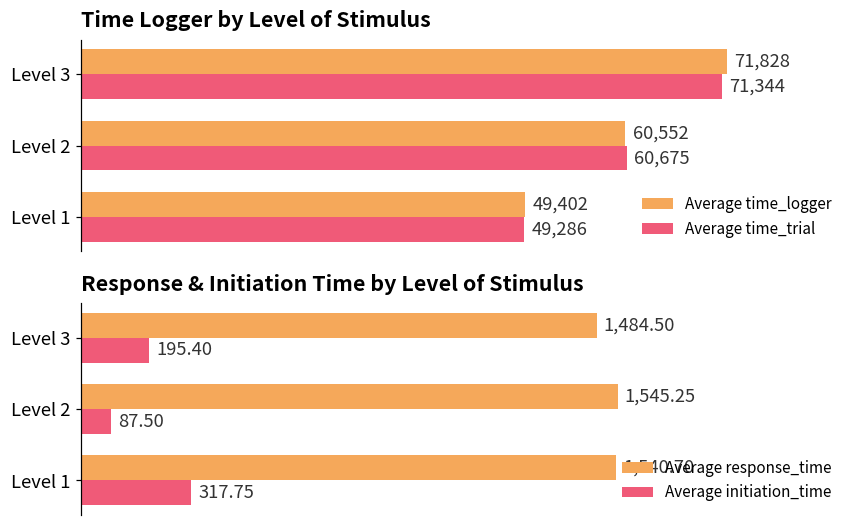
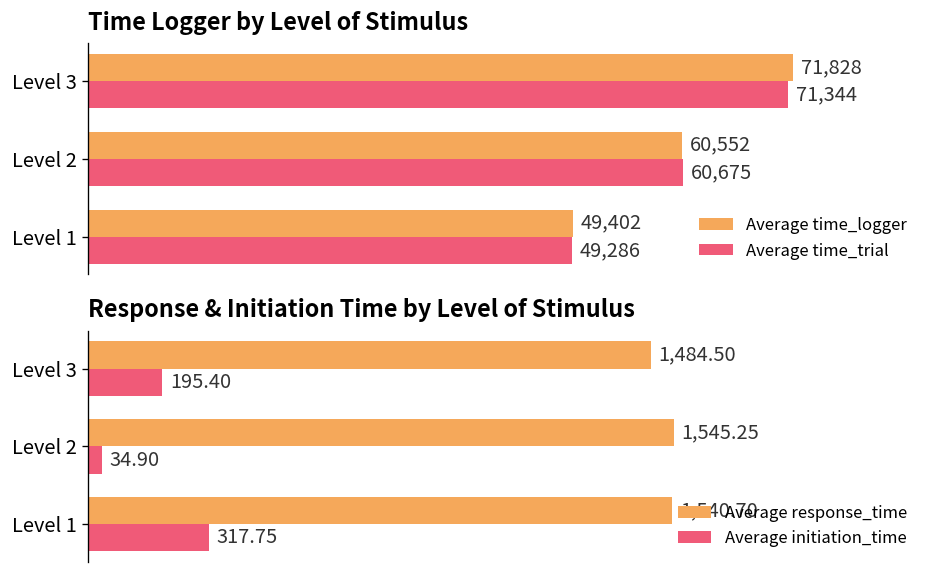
Response & Initiation Time by Level of Stimulus, Average initiation_time, Level 2: 87.50 -> 34.90
